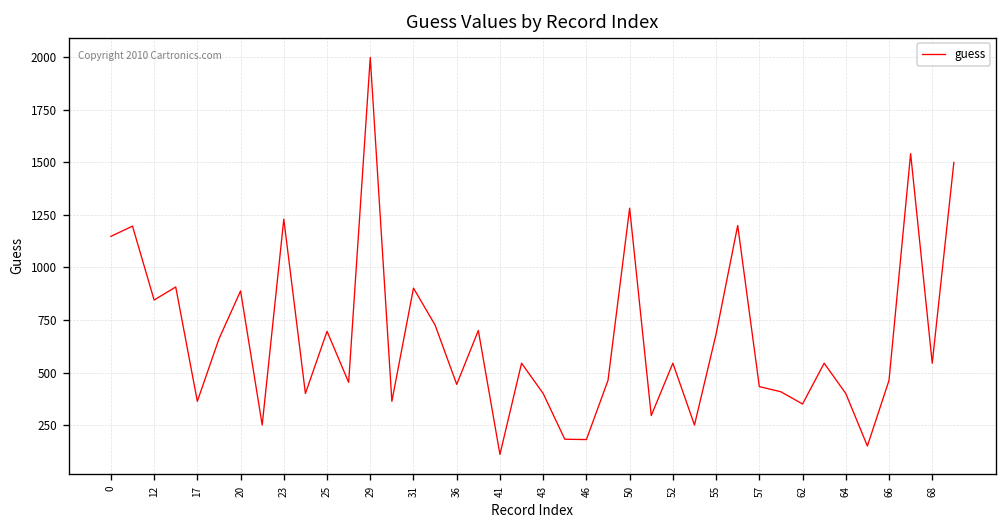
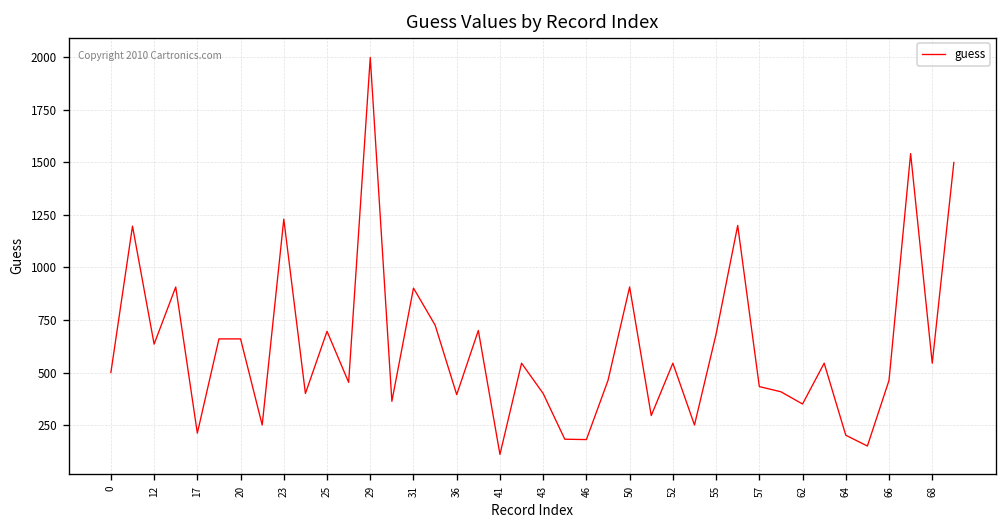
0: 1150 -> 500
12: 850 -> 640
17: 360 -> 210
20: 890 -> 660
36: 440 -> 390
50: 1280 -> 910
64: 400 -> 200
